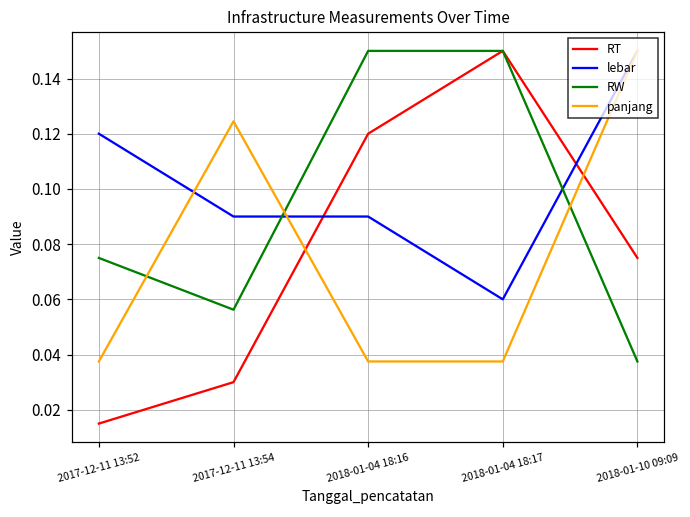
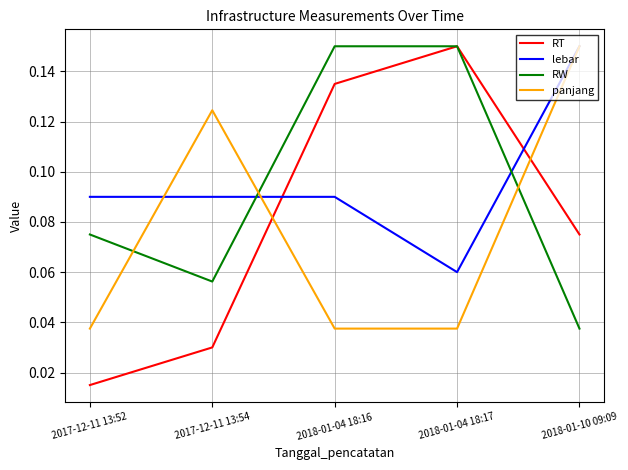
lebar, 2017-12-11 13:52: 0.120 -> 0.090
RT, 2018-01-04 18:16: 0.120 -> 0.135
